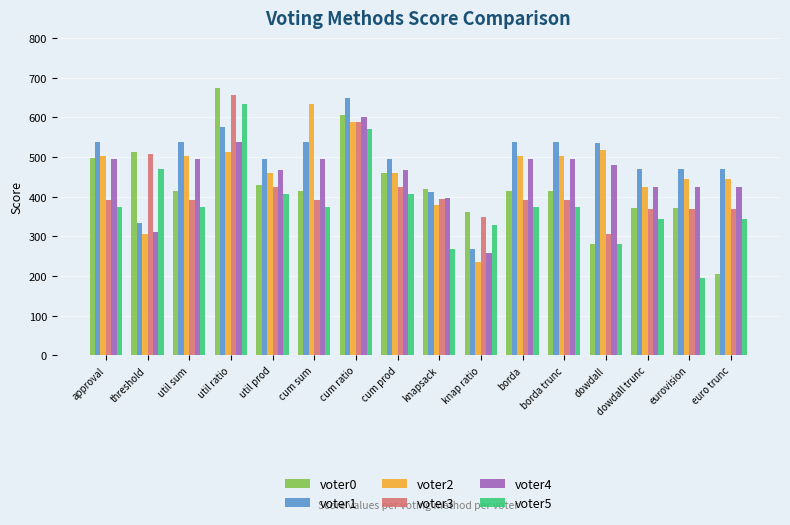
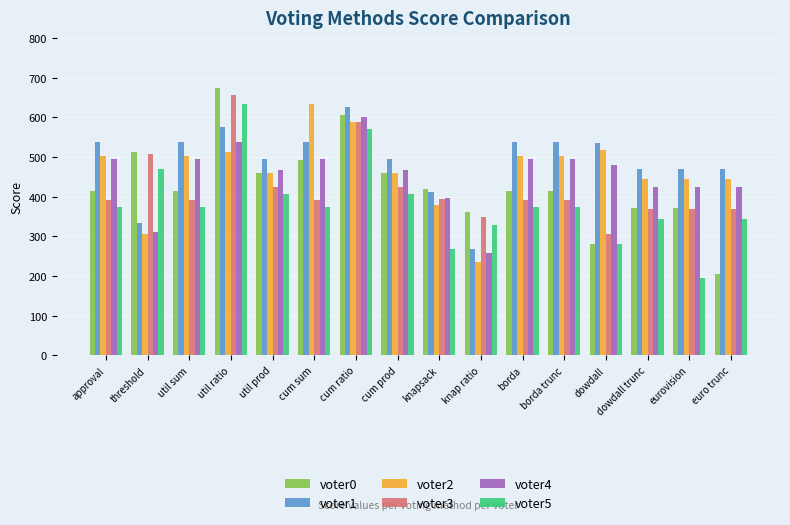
voter0, approval: 500 -> 410
voter0, util prod: 430 -> 460
voter0, cum sum: 410 -> 490
voter1, cum ratio: 650 -> 630
voter2, dowdall trunc: 420 -> 450
